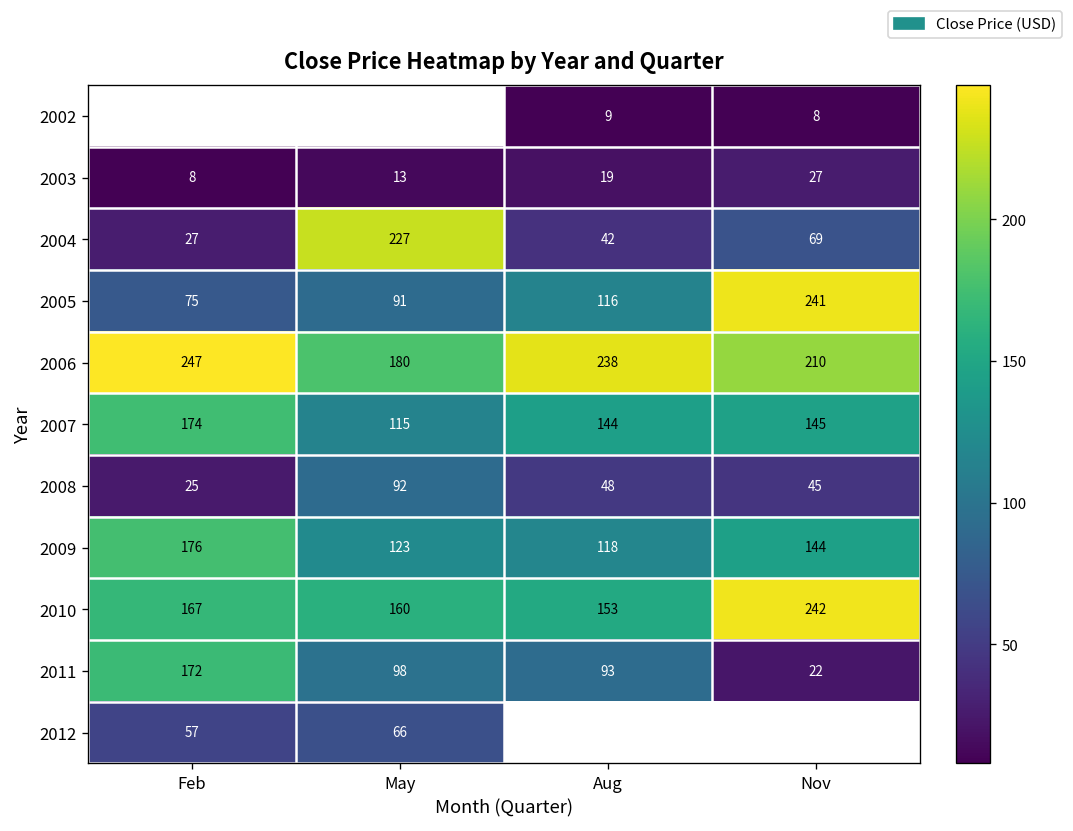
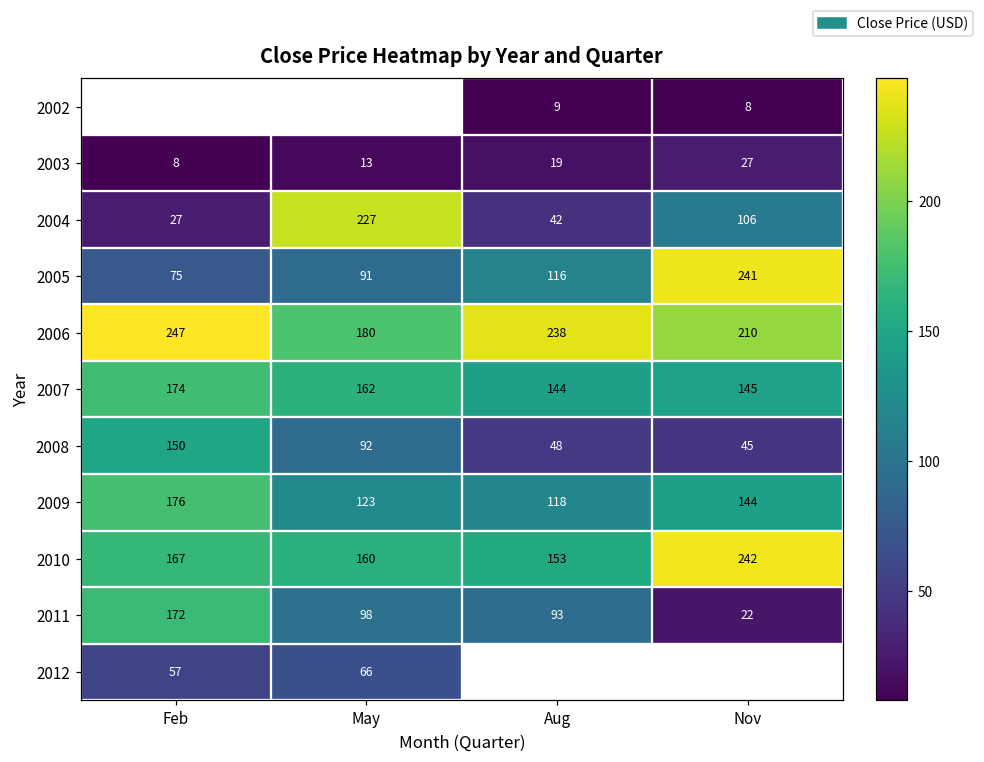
2004, Nov: 69 -> 106
2007, May: 115 -> 162
2008, Feb: 25 -> 150
